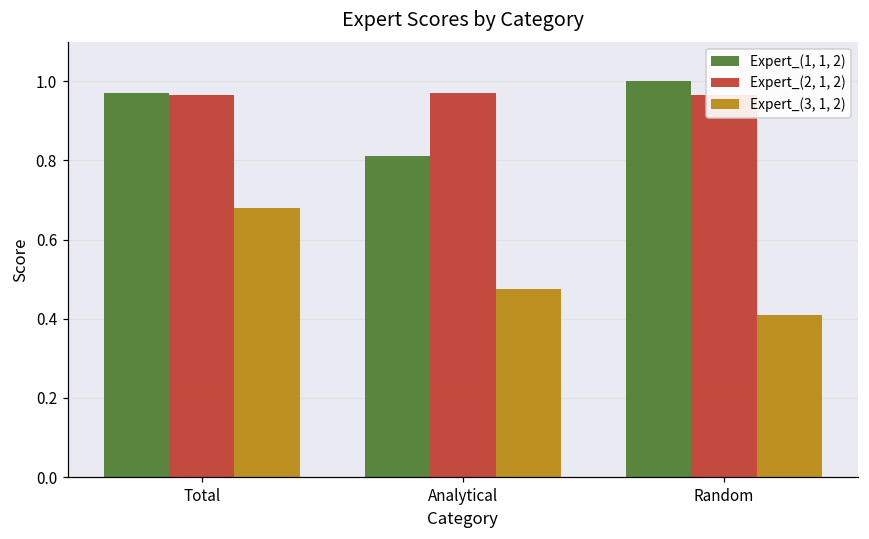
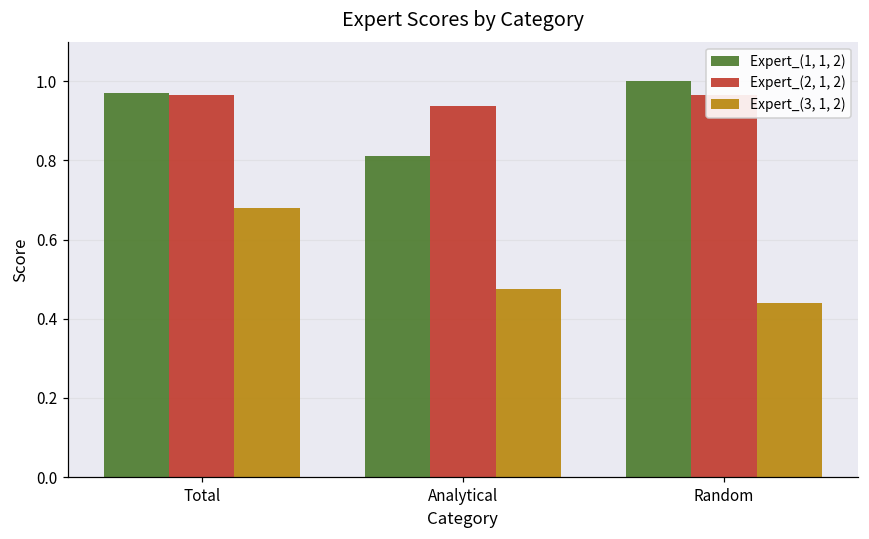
Expert_(2, 1, 2), Analytical: 0.97 -> 0.94
Expert_(3, 1, 2), Random: 0.41 -> 0.44
